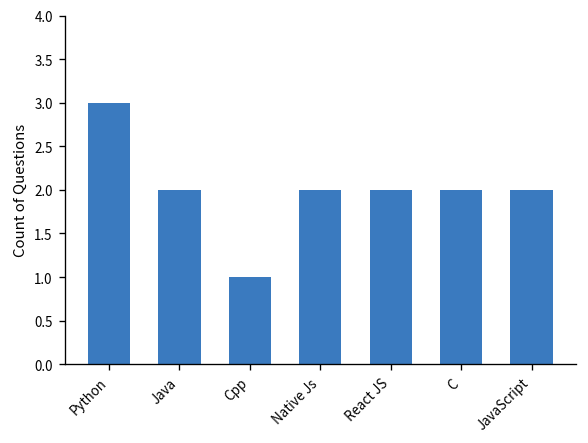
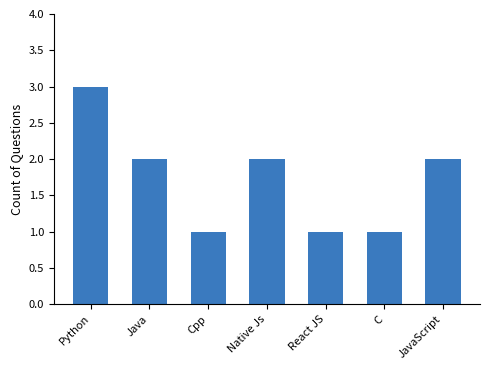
React JS: 2 -> 1
C: 2 -> 1
